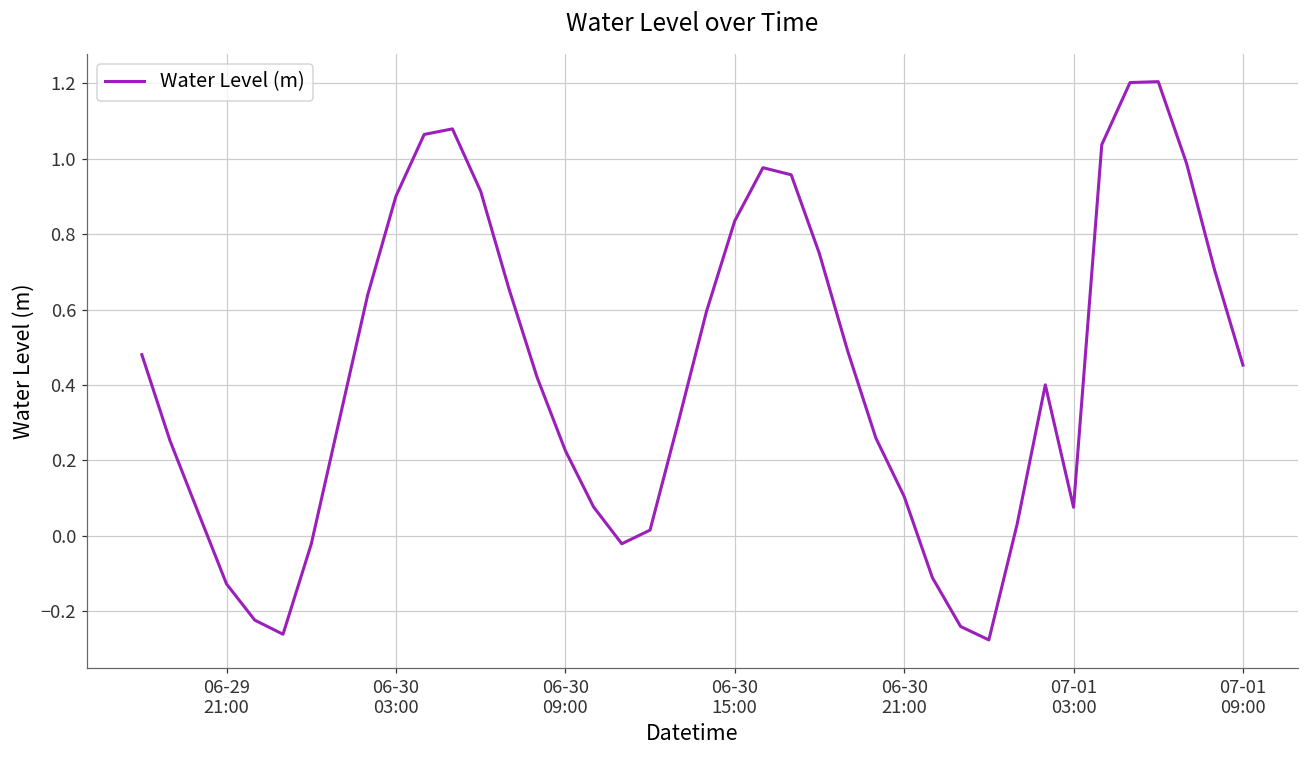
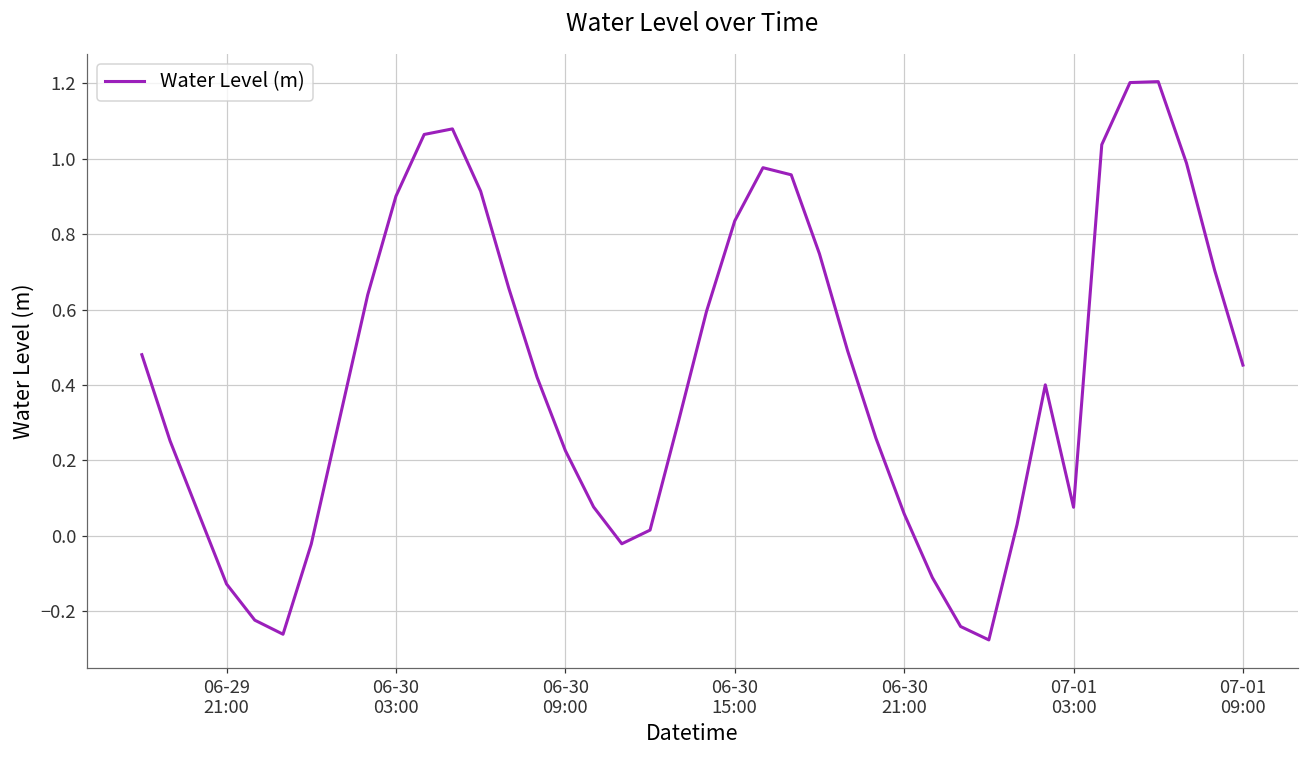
06-30 21:00: 0.10 -> 0.06
